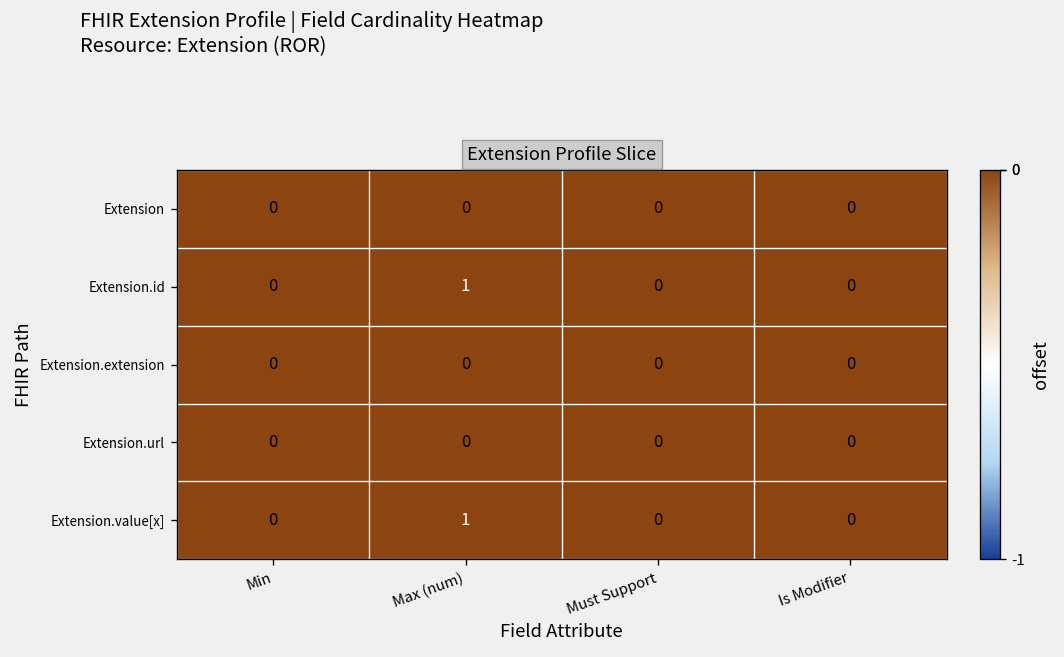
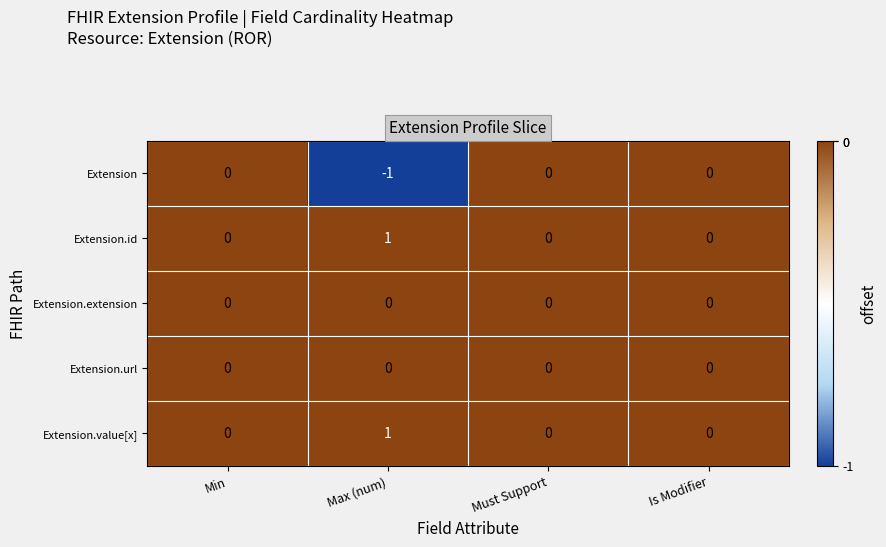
Extension, Max (num): 0 -> -1
